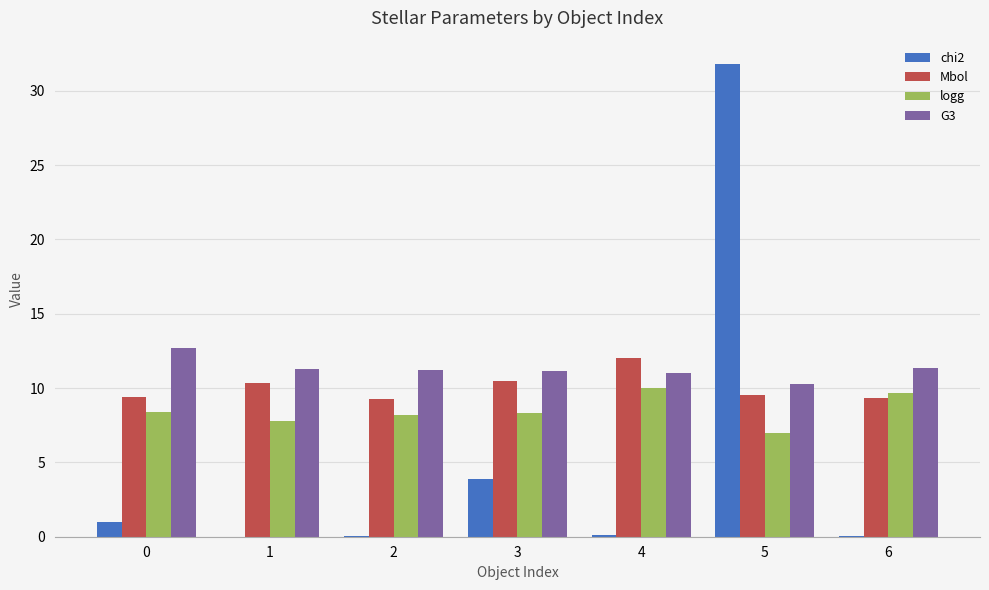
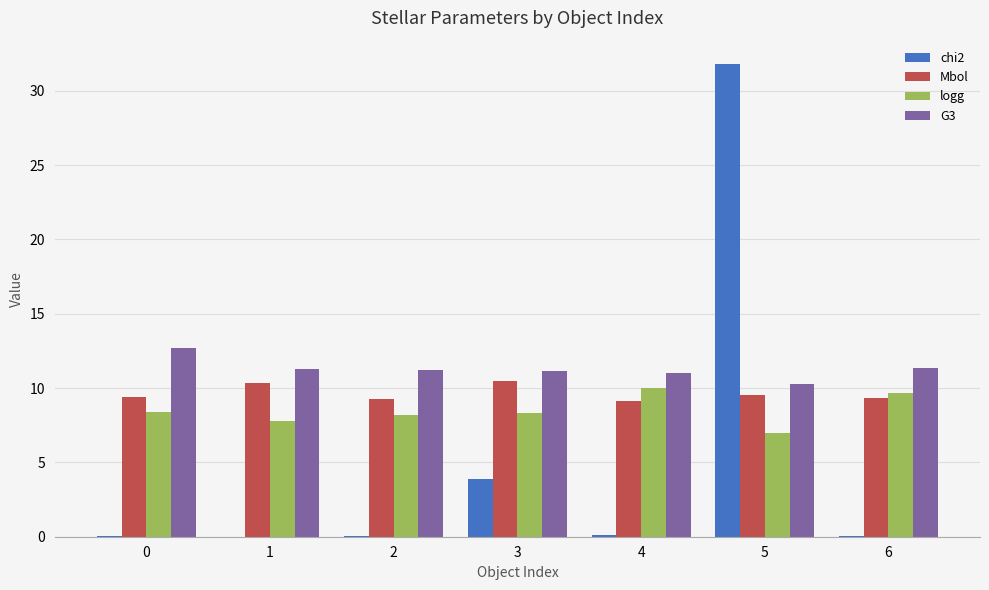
chi2, 0: 1.0 -> 0.0
Mbol, 4: 12.0 -> 9.1
